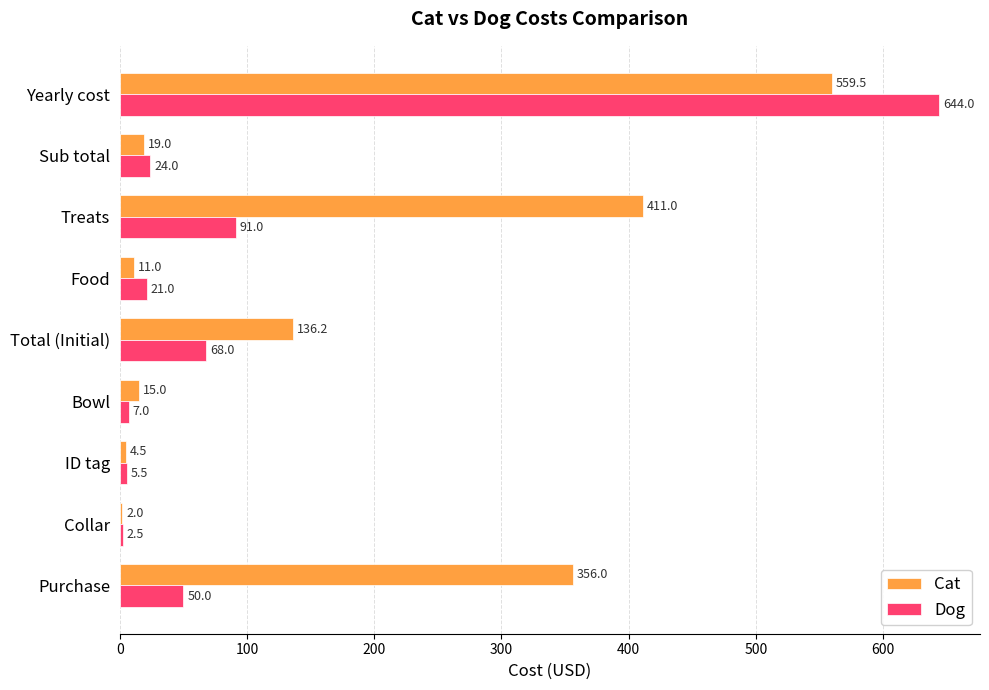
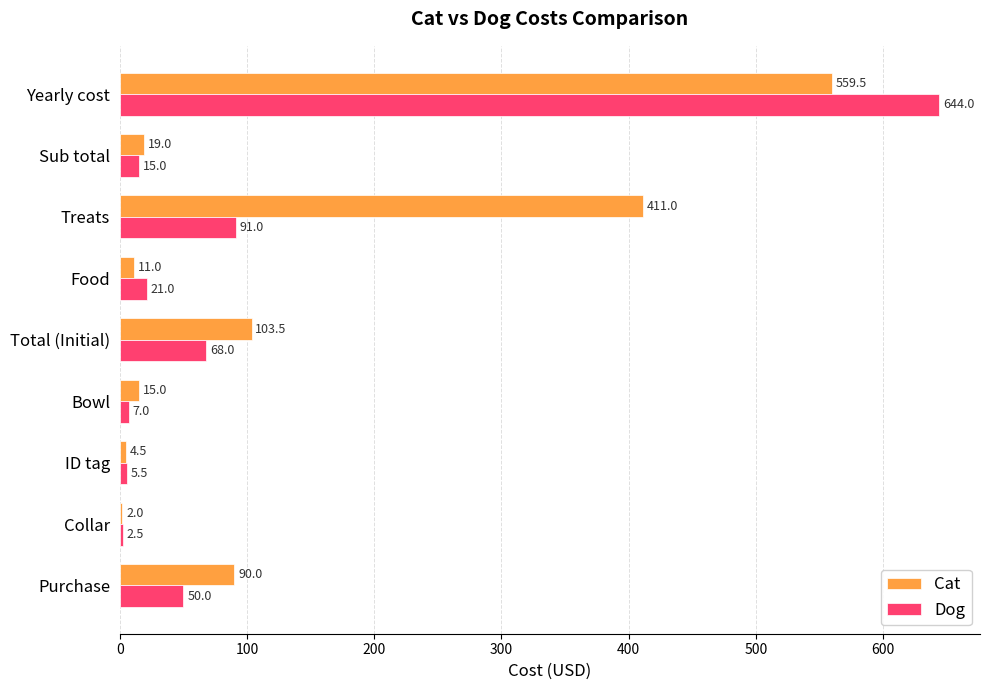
Dog, Sub total: 24.0 -> 15.0
Cat, Total (Initial): 136.2 -> 103.5
Cat, Purchase: 356.0 -> 90.0
